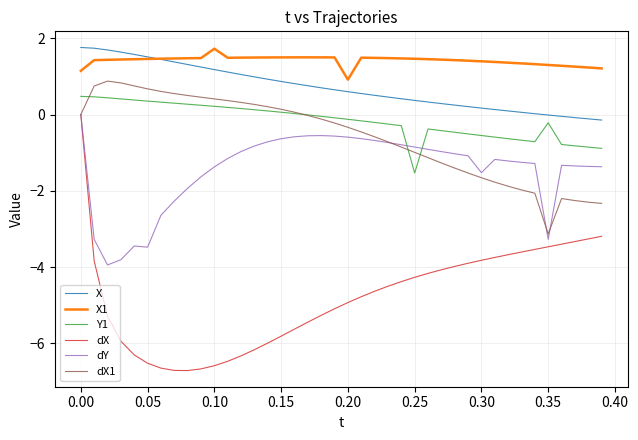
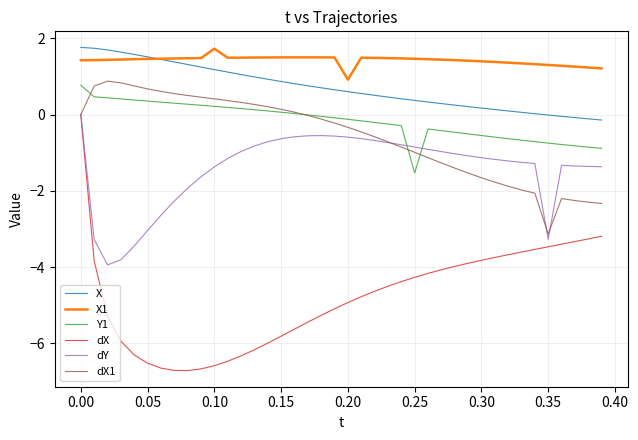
X1, 0.00: 1.1 -> 1.4
Y1, 0.00: 0.5 -> 0.8
dY, 0.05: -3.5 -> -3.0
dY, 0.30: -1.5 -> -1.1
Y1, 0.35: -0.2 -> -0.7
